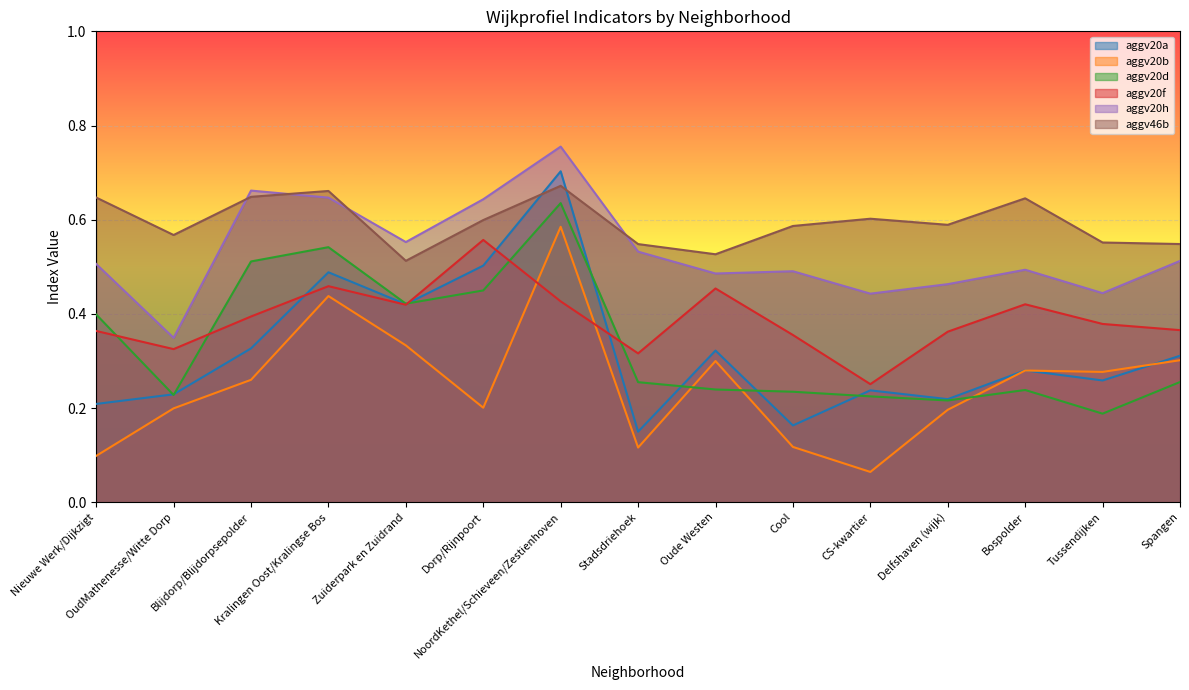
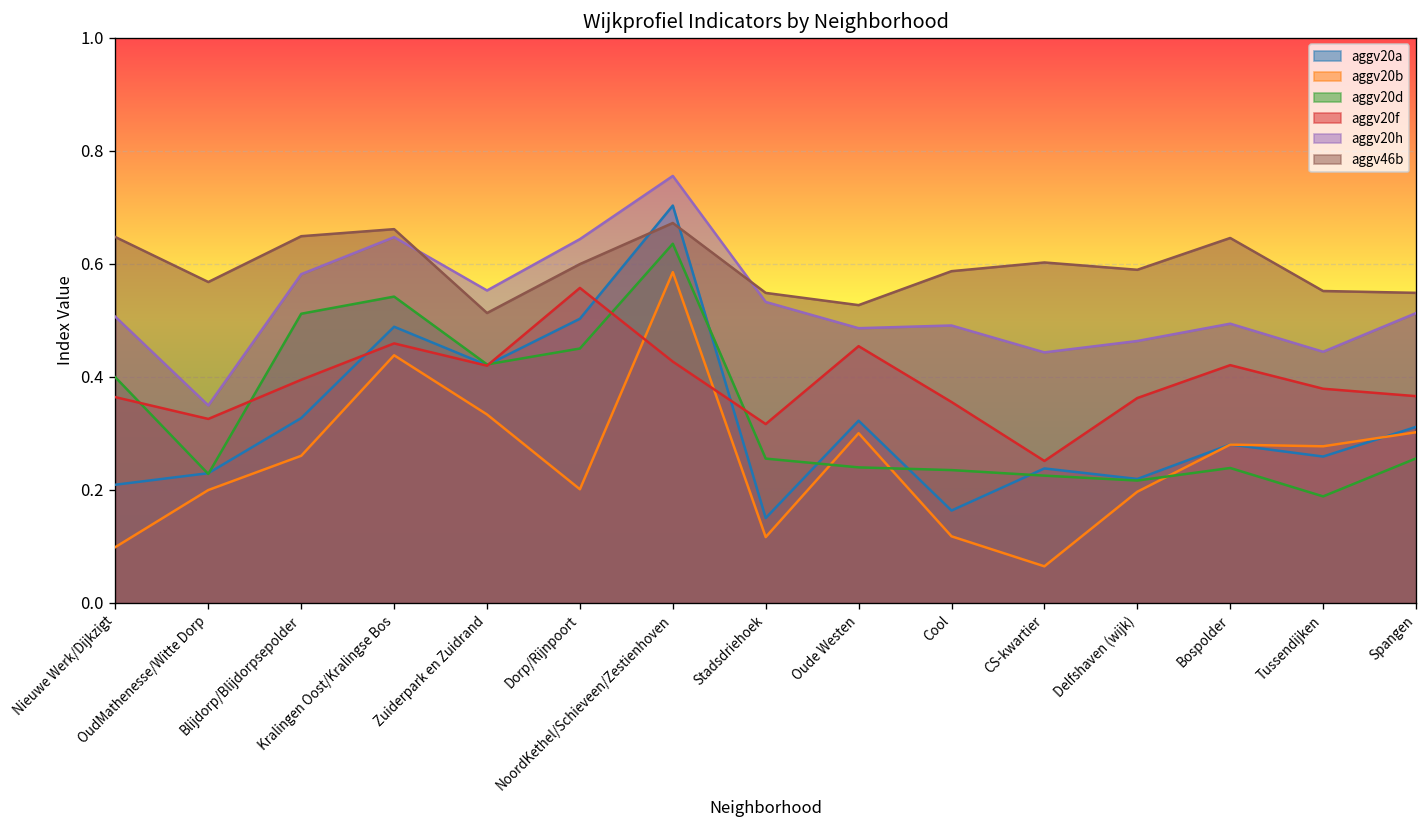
aggv20h, Blijdorp/Blijdorpsepolder: 0.66 -> 0.58
